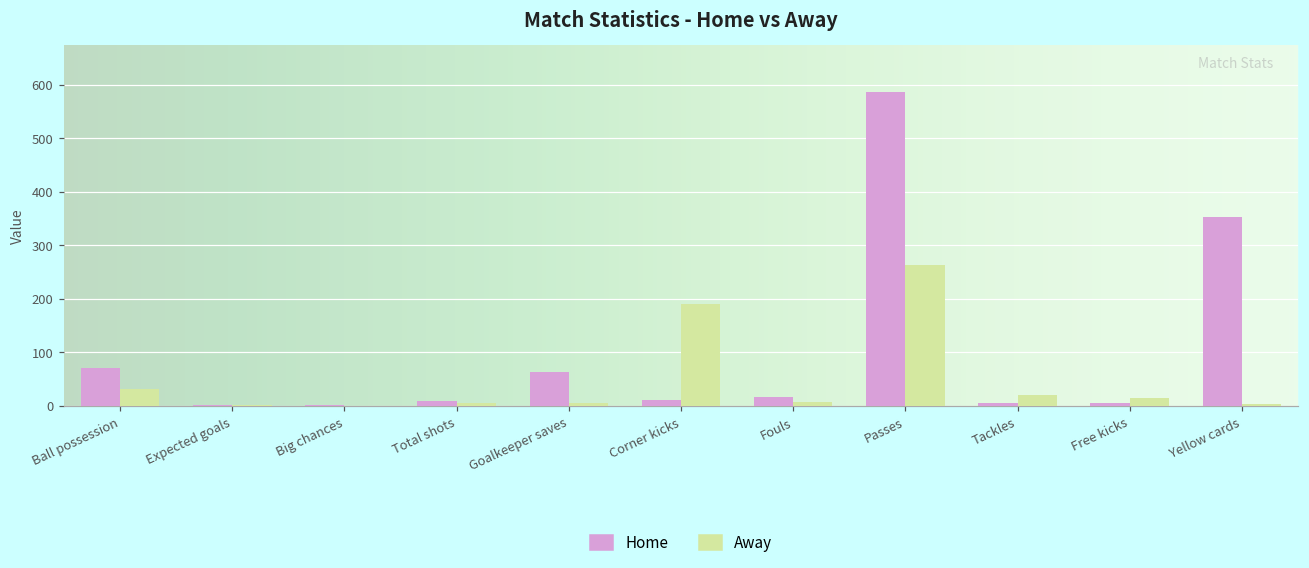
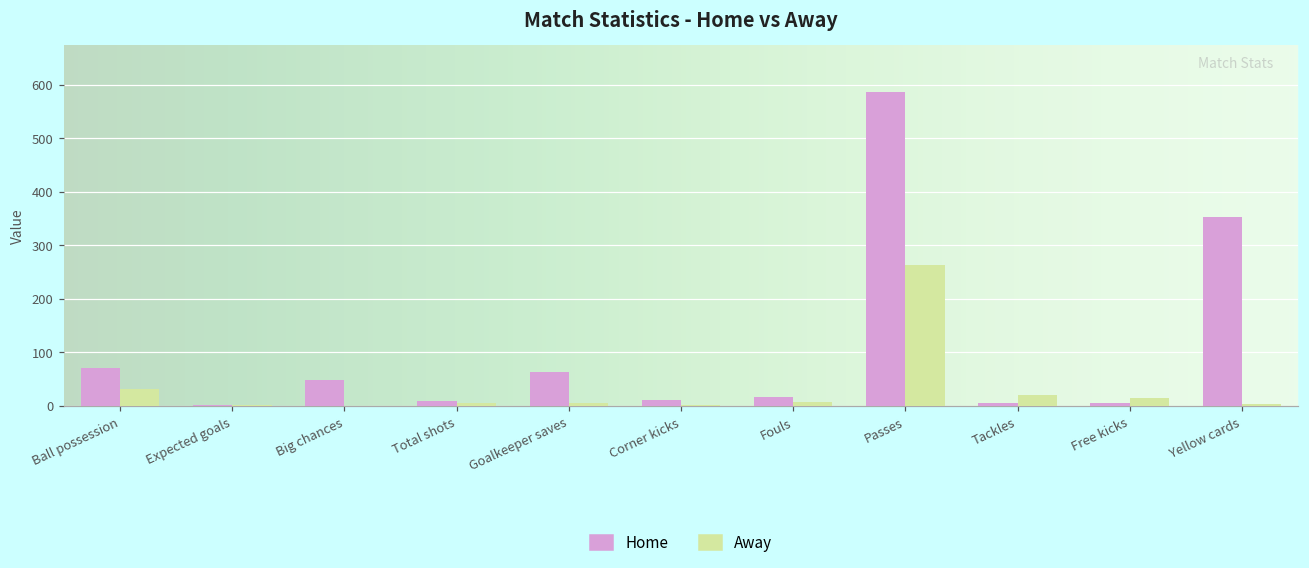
Home, Big chances: 0 -> 50
Away, Corner kicks: 190 -> 0
